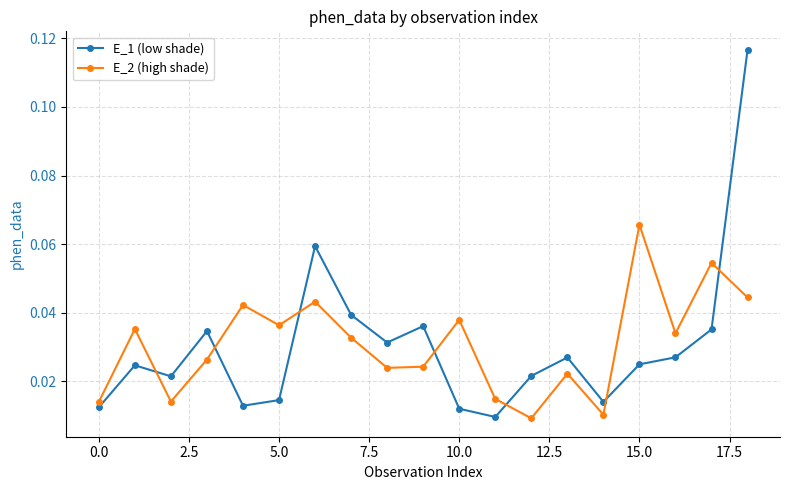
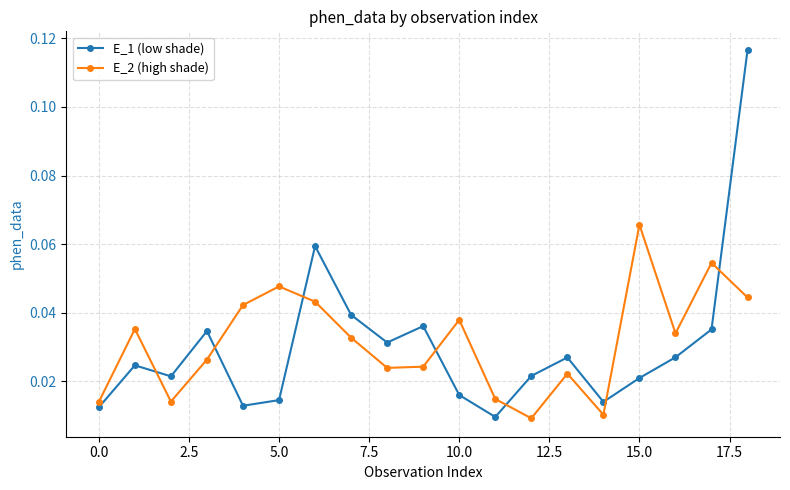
E_2 (high shade), 5.0: 0.036 -> 0.048
E_1 (low shade), 10.0: 0.012 -> 0.016
E_1 (low shade), 15.0: 0.025 -> 0.021
